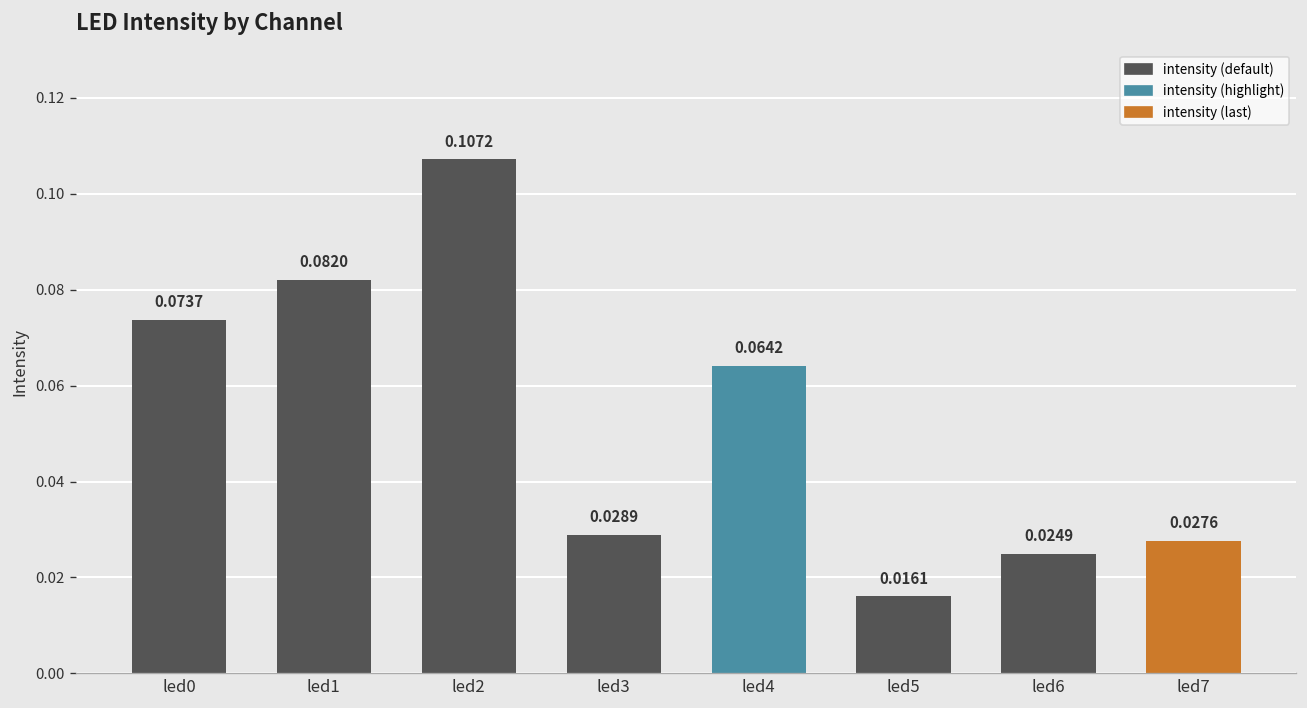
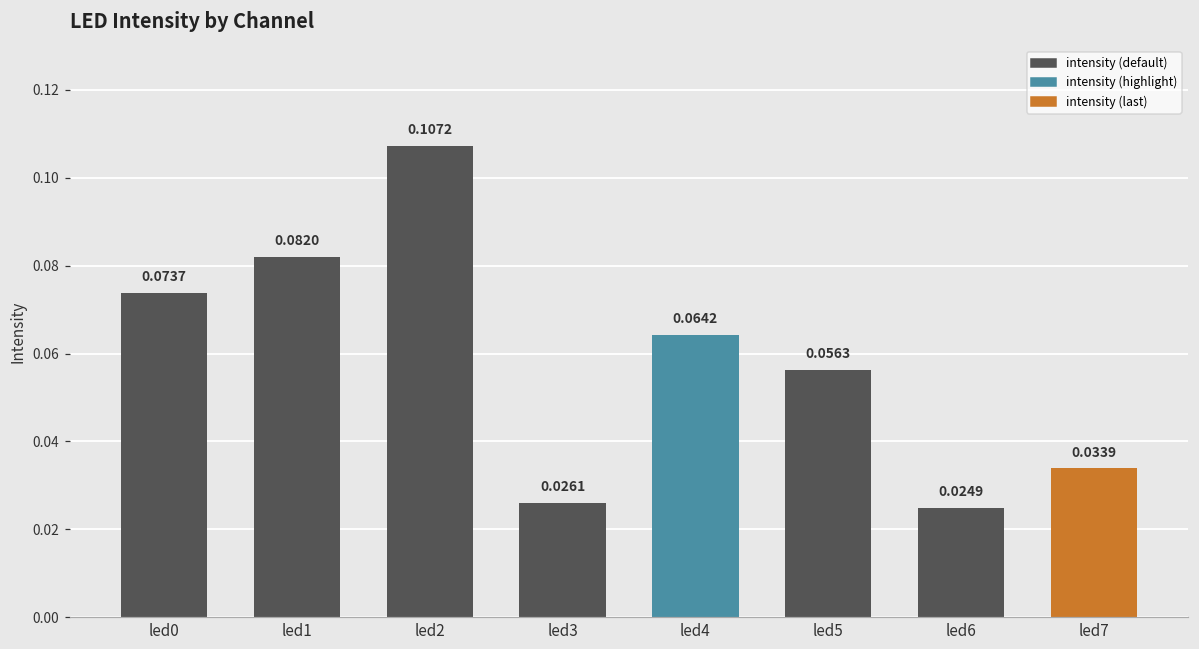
led3: 0.0289 -> 0.0261
led5: 0.0161 -> 0.0563
led7: 0.0276 -> 0.0339
